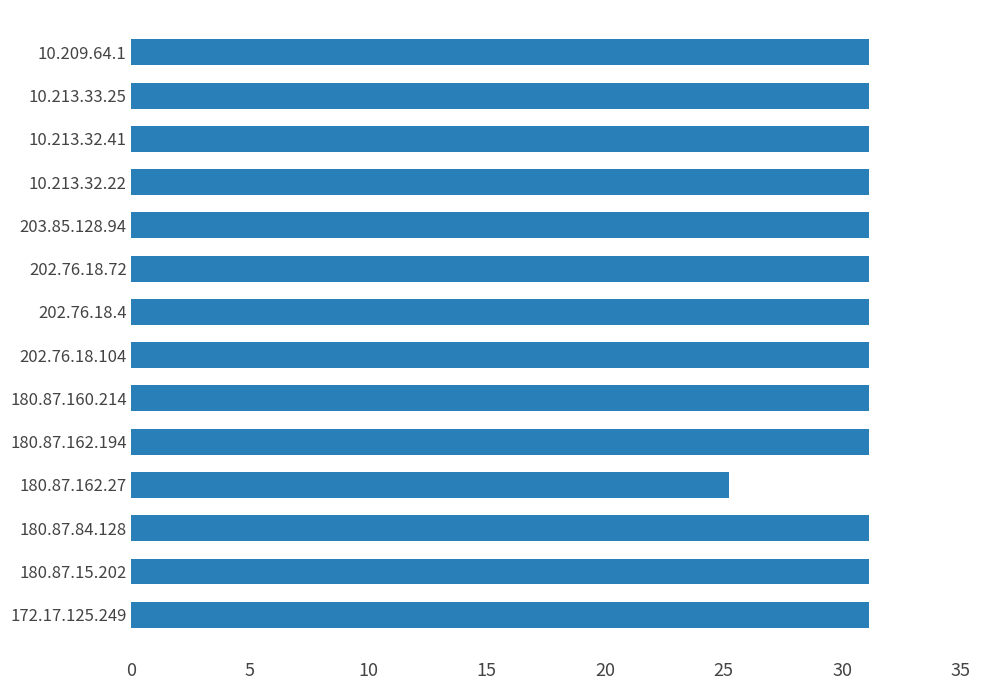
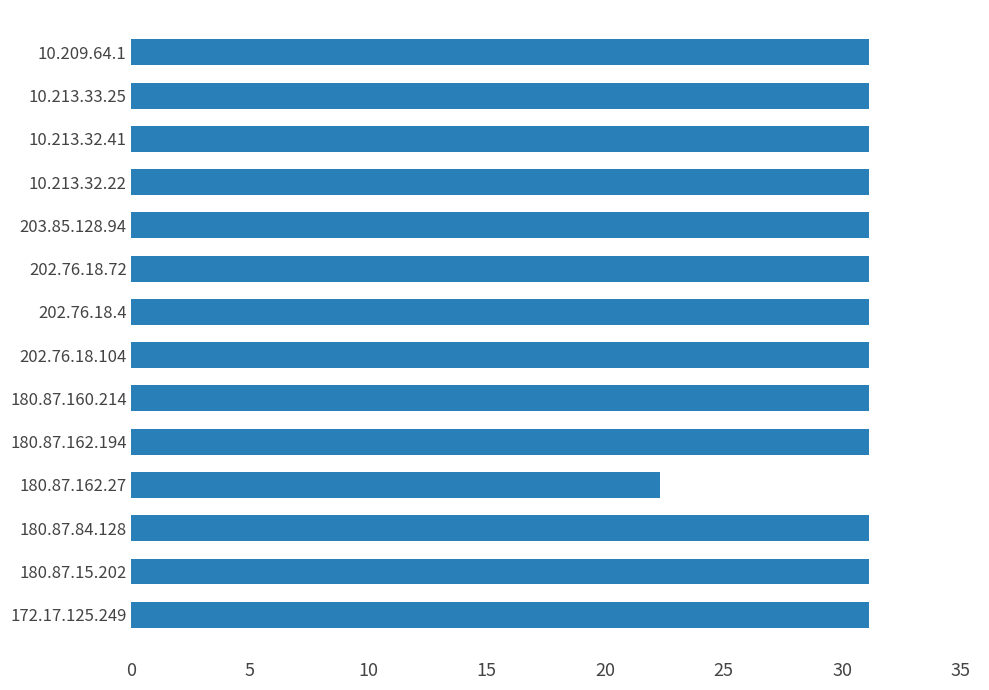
180.87.162.27: 25.2 -> 22.3
